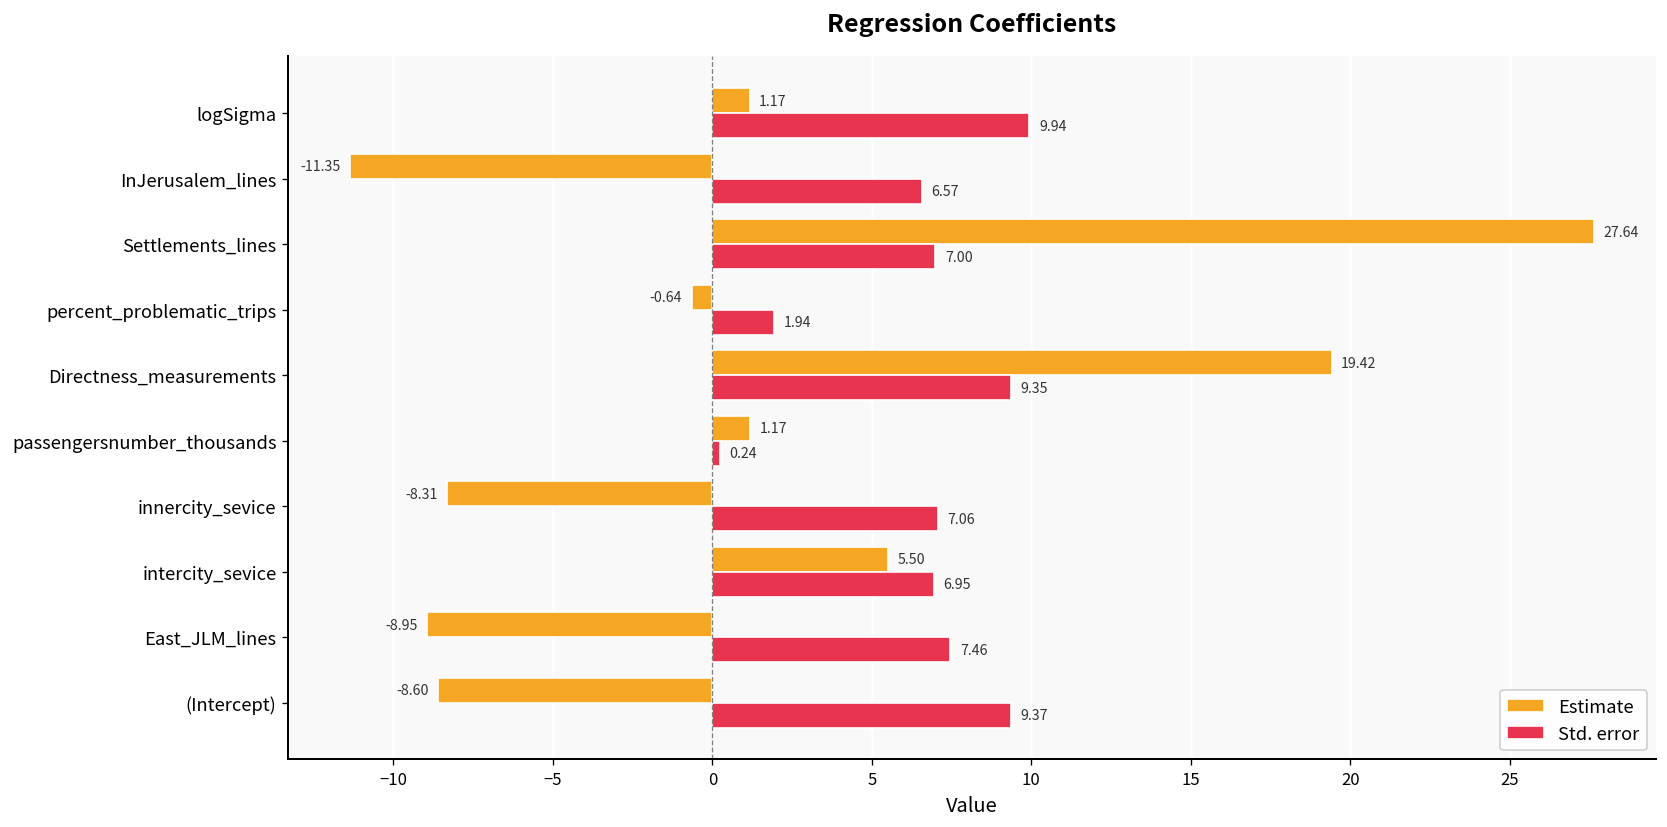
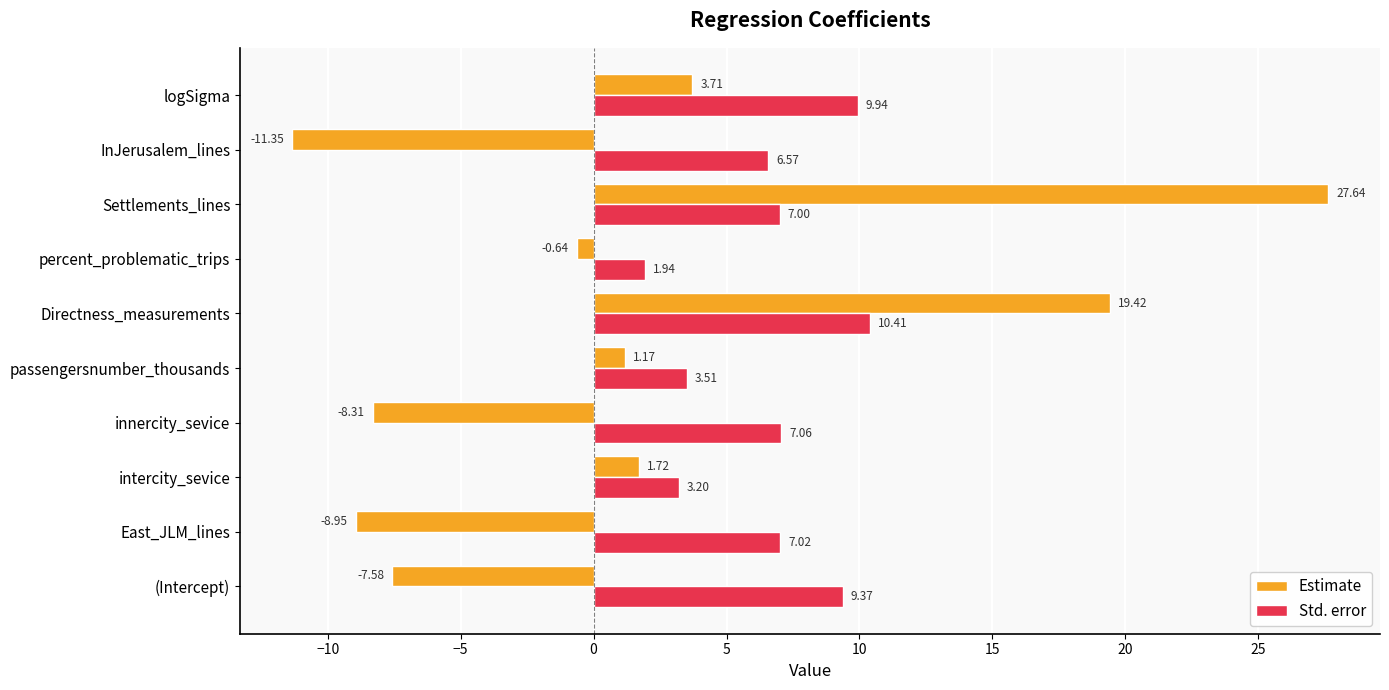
Estimate, logSigma: 1.17 -> 3.71
Std. error, Directness_measurements: 9.35 -> 10.41
Std. error, passengersnumber_thousands: 0.24 -> 3.51
Estimate, intercity_sevice: 5.50 -> 1.72
Std. error, intercity_sevice: 6.95 -> 3.20
Std. error, East_JLM_lines: 7.46 -> 7.02
Estimate, (Intercept): -8.60 -> -7.58
